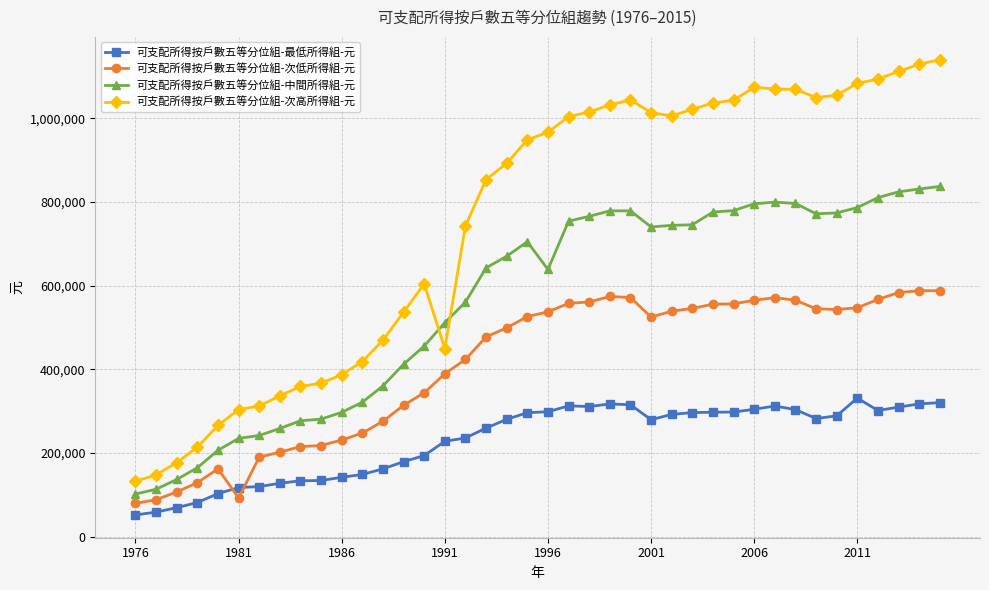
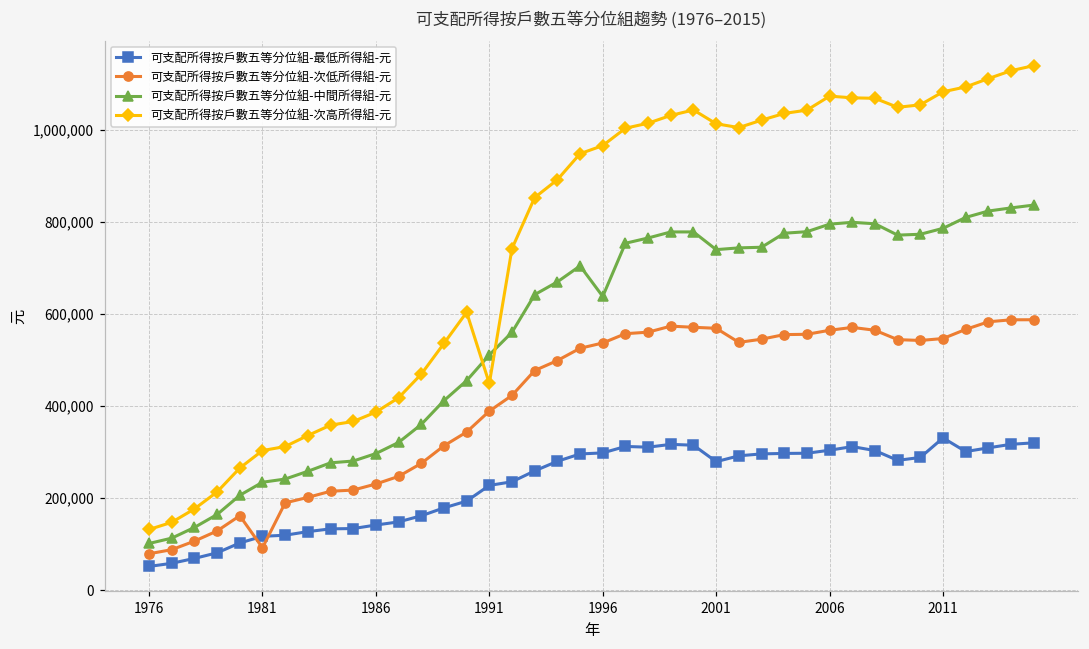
可支配所得按戶數五等分位組-次低所得組-元, 2001: 520,000 -> 570,000
